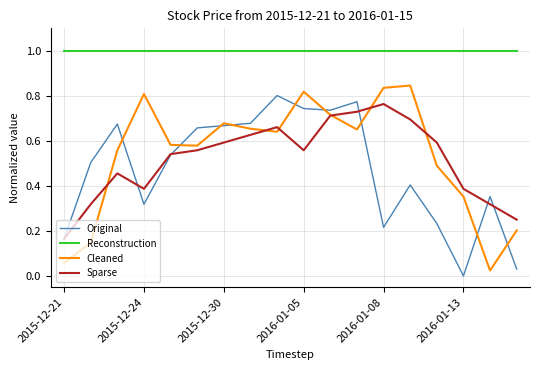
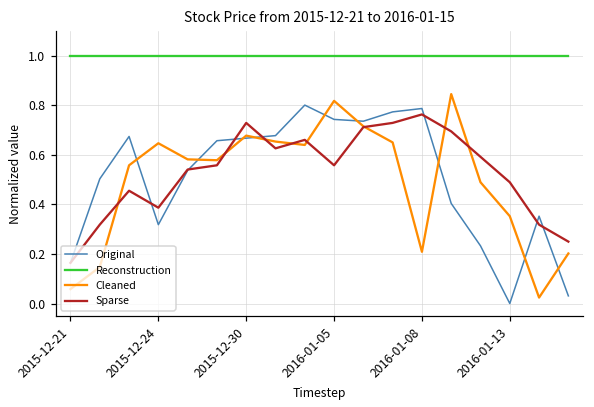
Cleaned, 2015-12-24: 0.81 -> 0.65
Sparse, 2015-12-30: 0.59 -> 0.73
Original, 2016-01-08: 0.22 -> 0.79
Cleaned, 2016-01-08: 0.84 -> 0.21
Sparse, 2016-01-13: 0.39 -> 0.49
